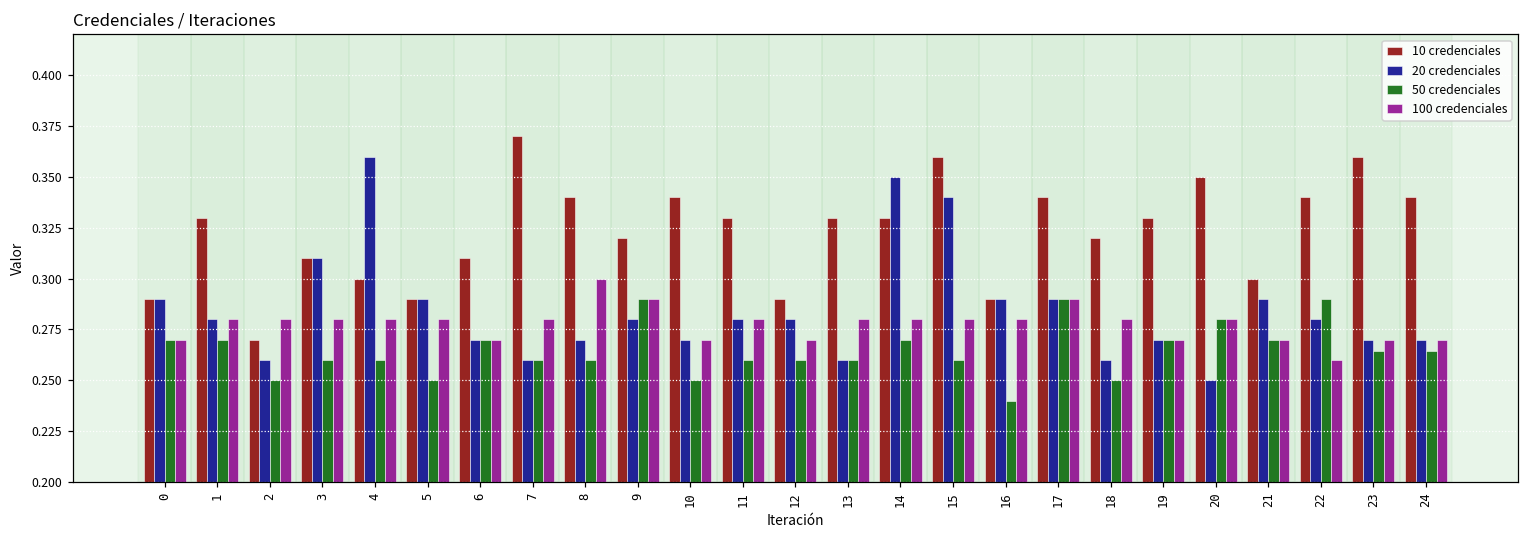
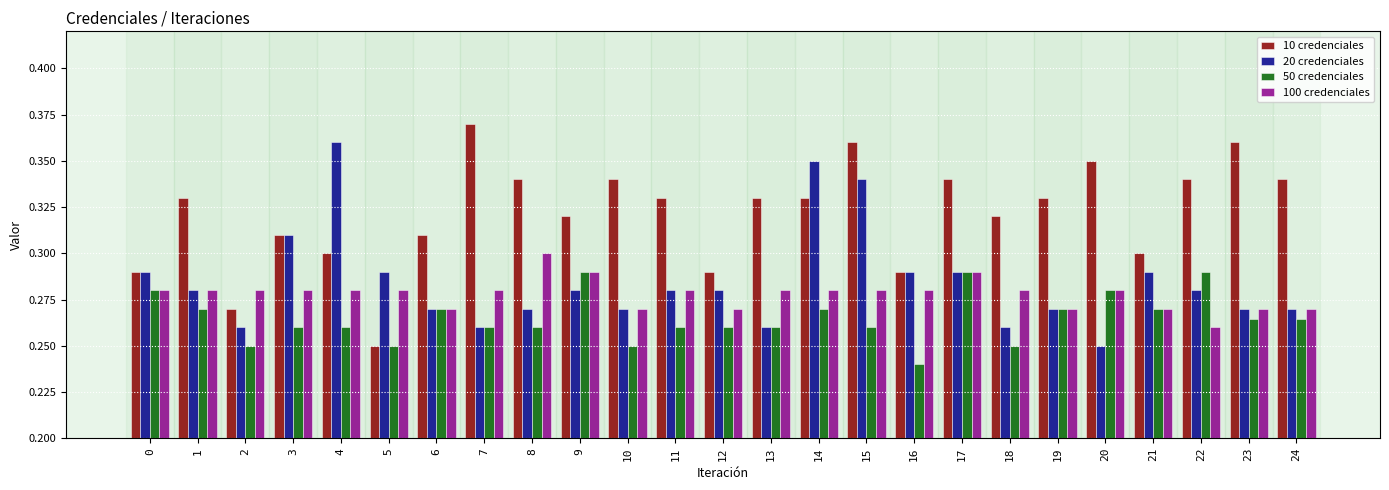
50 credenciales, 0: 0.27 -> 0.28
100 credenciales, 0: 0.27 -> 0.28
10 credenciales, 5: 0.29 -> 0.25
